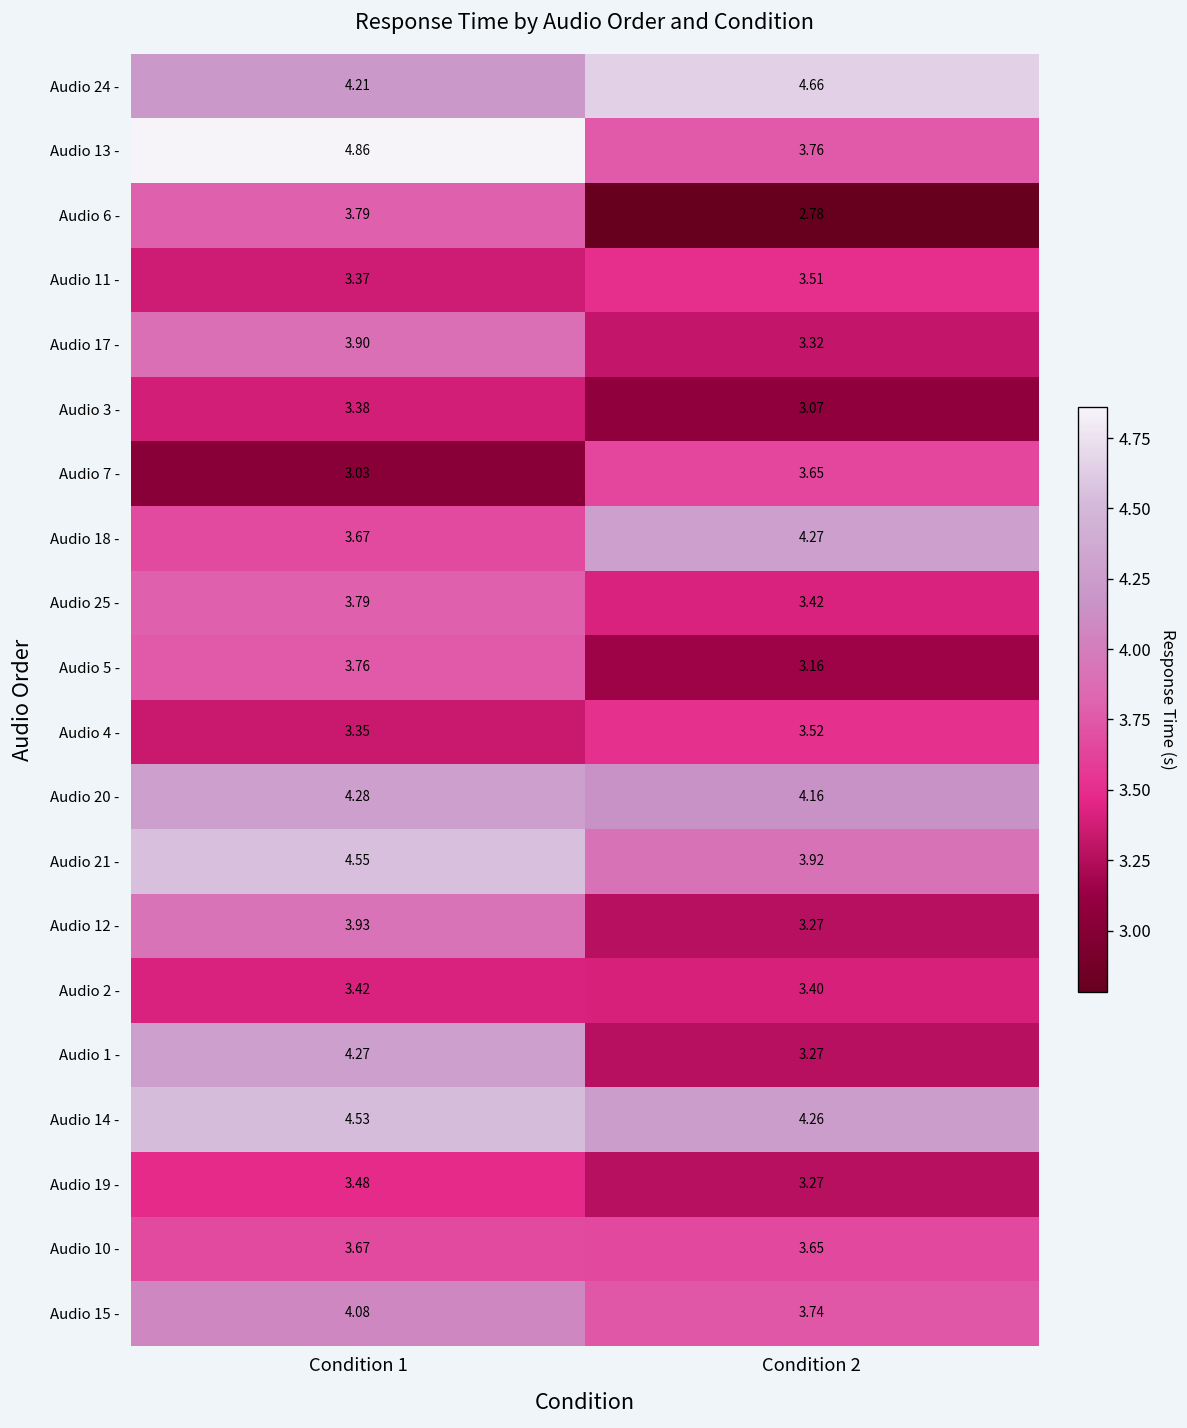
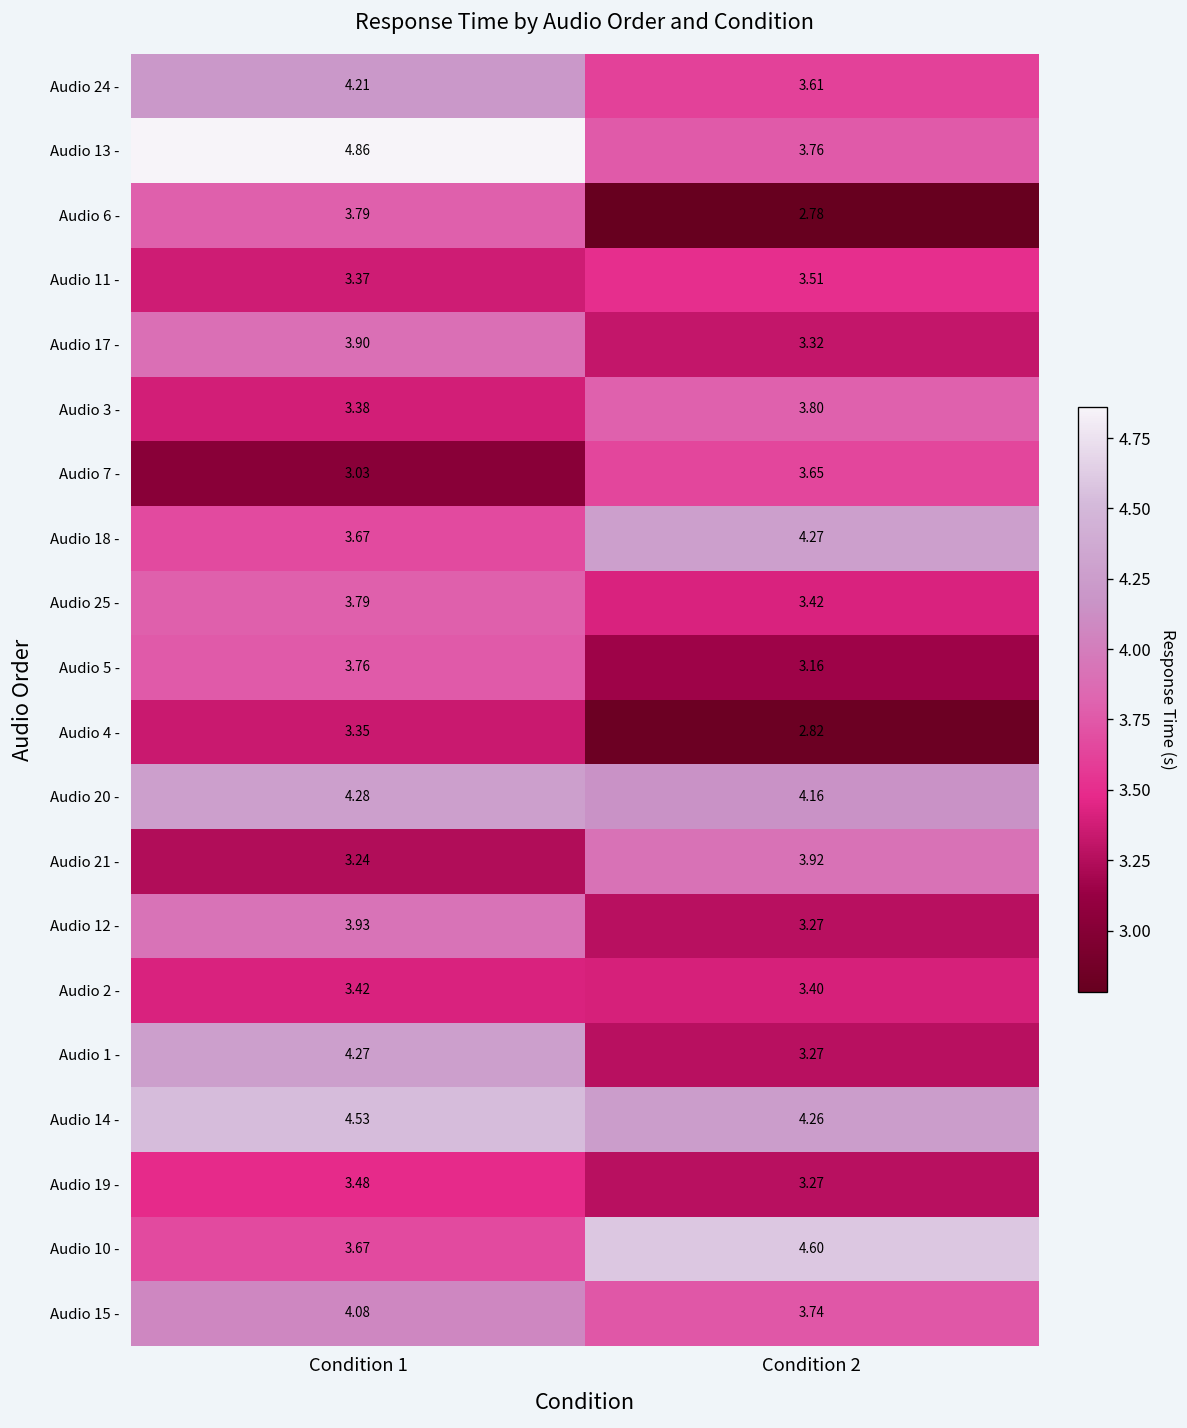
Audio 24 -, Condition 2: 4.66 -> 3.61
Audio 3 -, Condition 2: 3.07 -> 3.80
Audio 4 -, Condition 2: 3.52 -> 2.82
Audio 21 -, Condition 1: 4.55 -> 3.24
Audio 10 -, Condition 2: 3.65 -> 4.60
